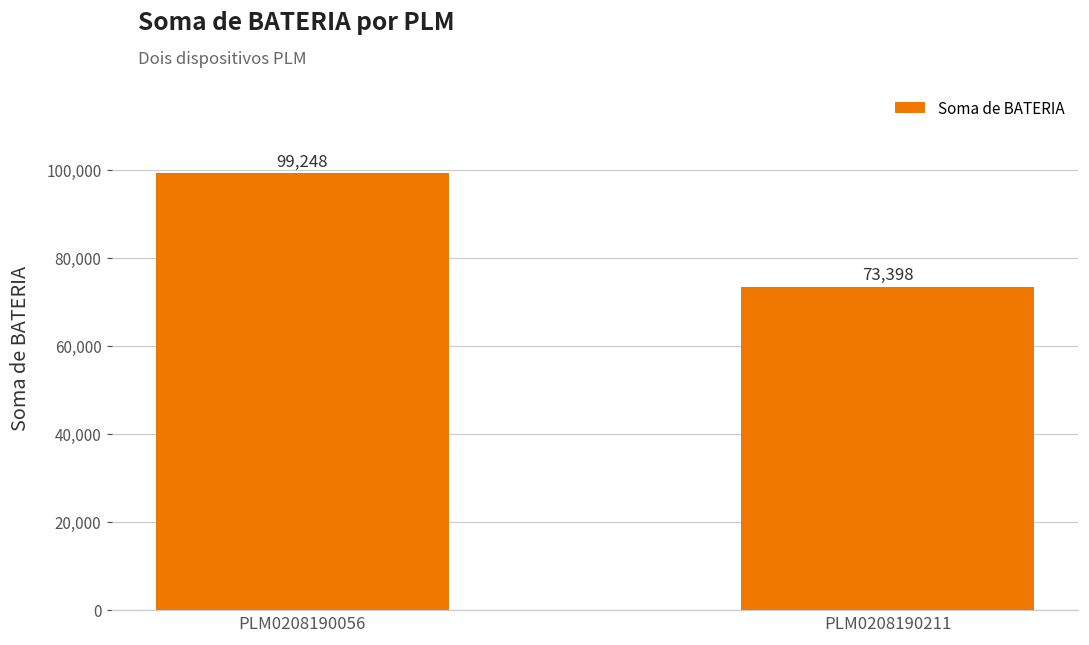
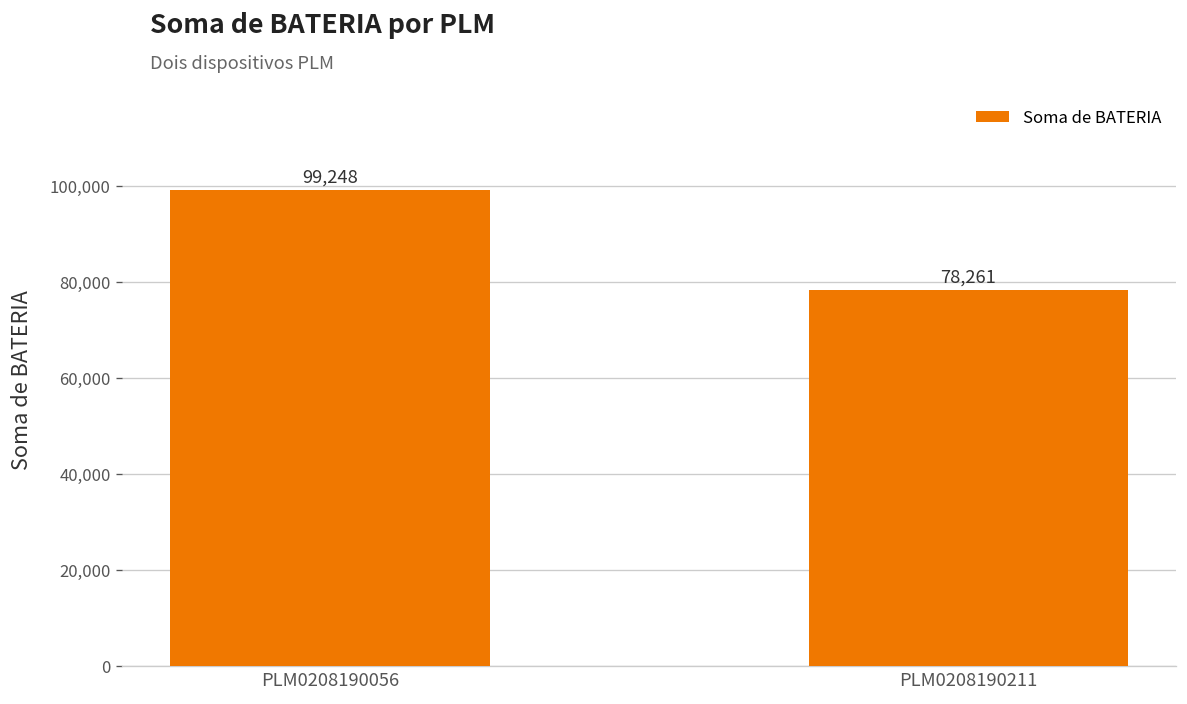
PLM0208190211: 73,398 -> 78,261
